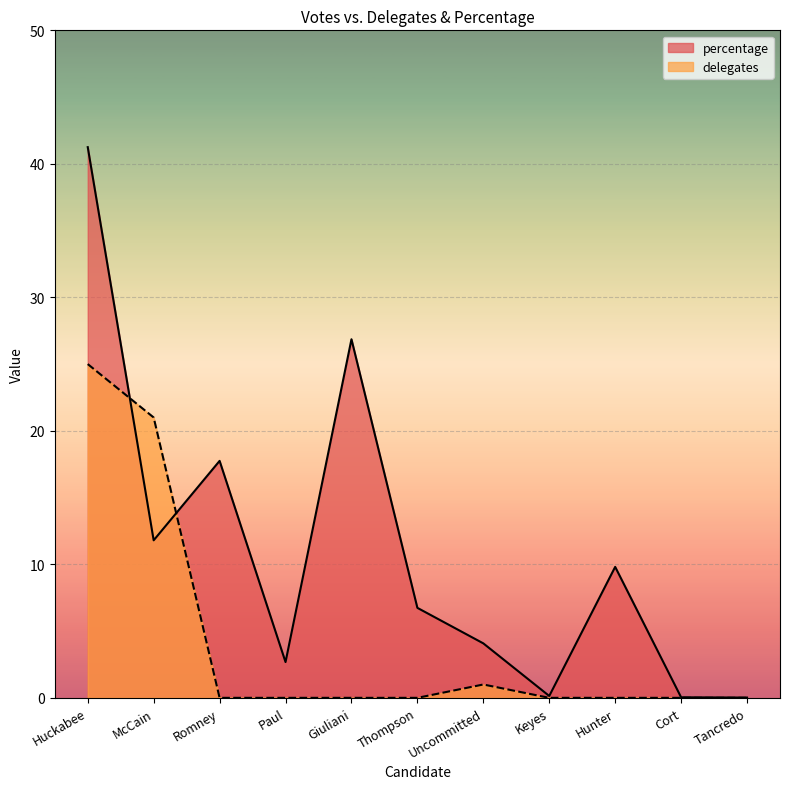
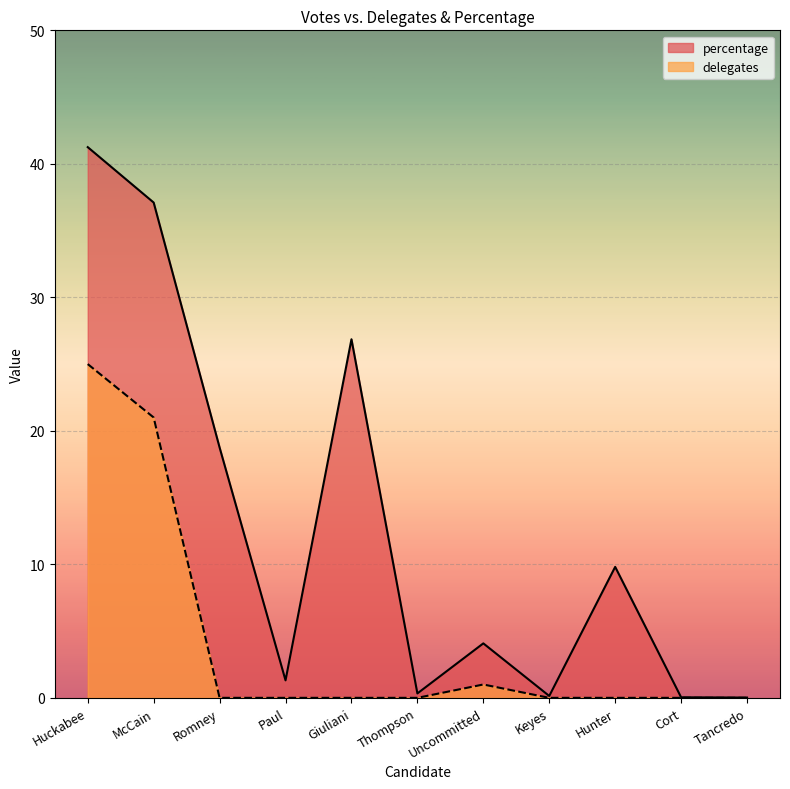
percentage, McCain: 11.8 -> 37.1
percentage, Romney: 17.8 -> 18.8
percentage, Paul: 2.7 -> 1.3
percentage, Thompson: 6.7 -> 0.3
